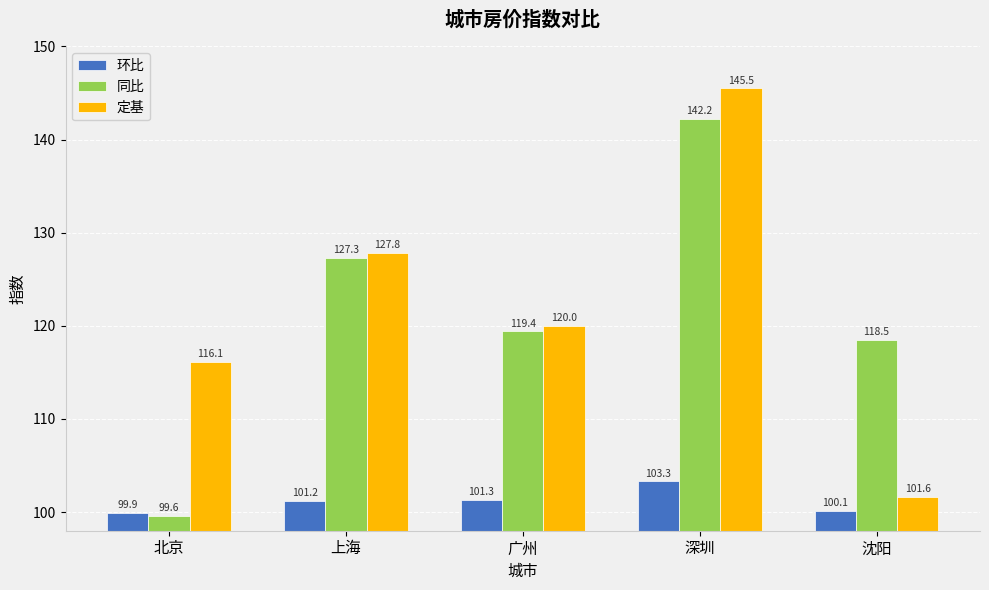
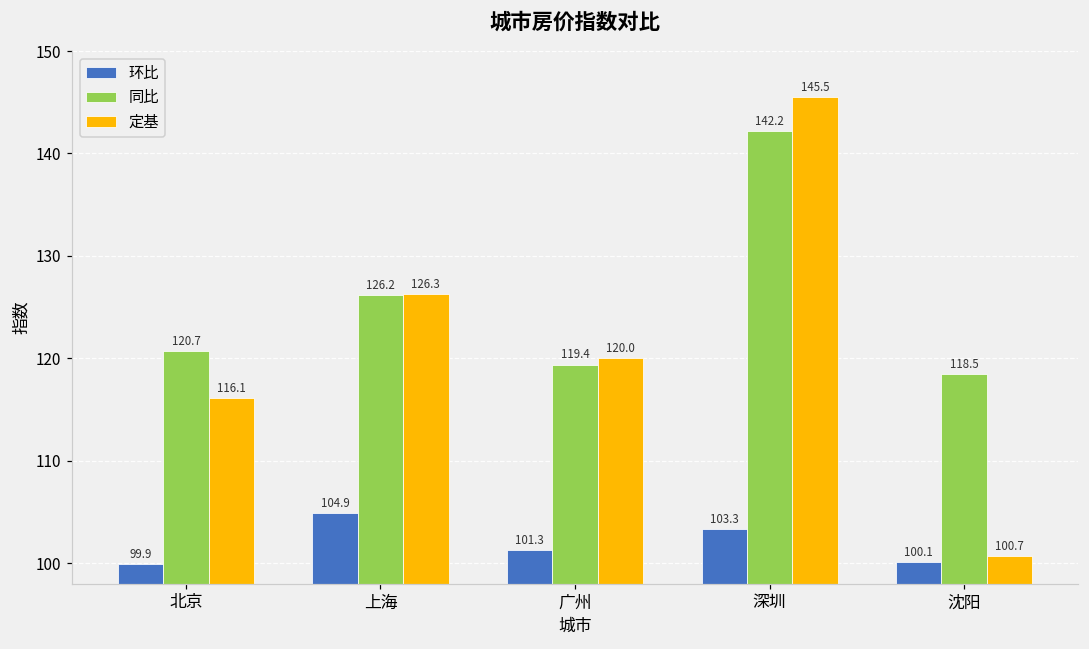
同比, 北京: 99.6 -> 120.7
环比, 上海: 101.2 -> 104.9
同比, 上海: 127.3 -> 126.2
定基, 上海: 127.8 -> 126.3
定基, 沈阳: 101.6 -> 100.7
